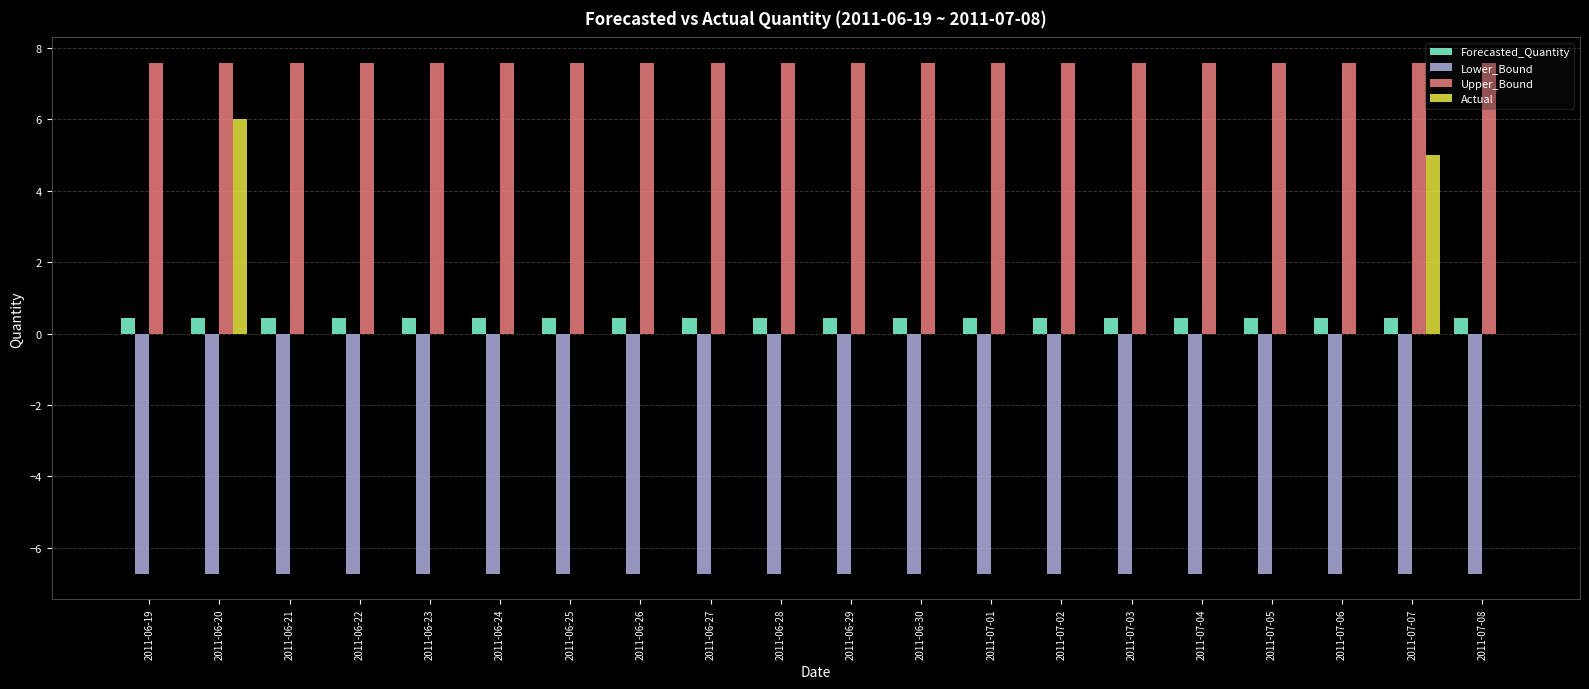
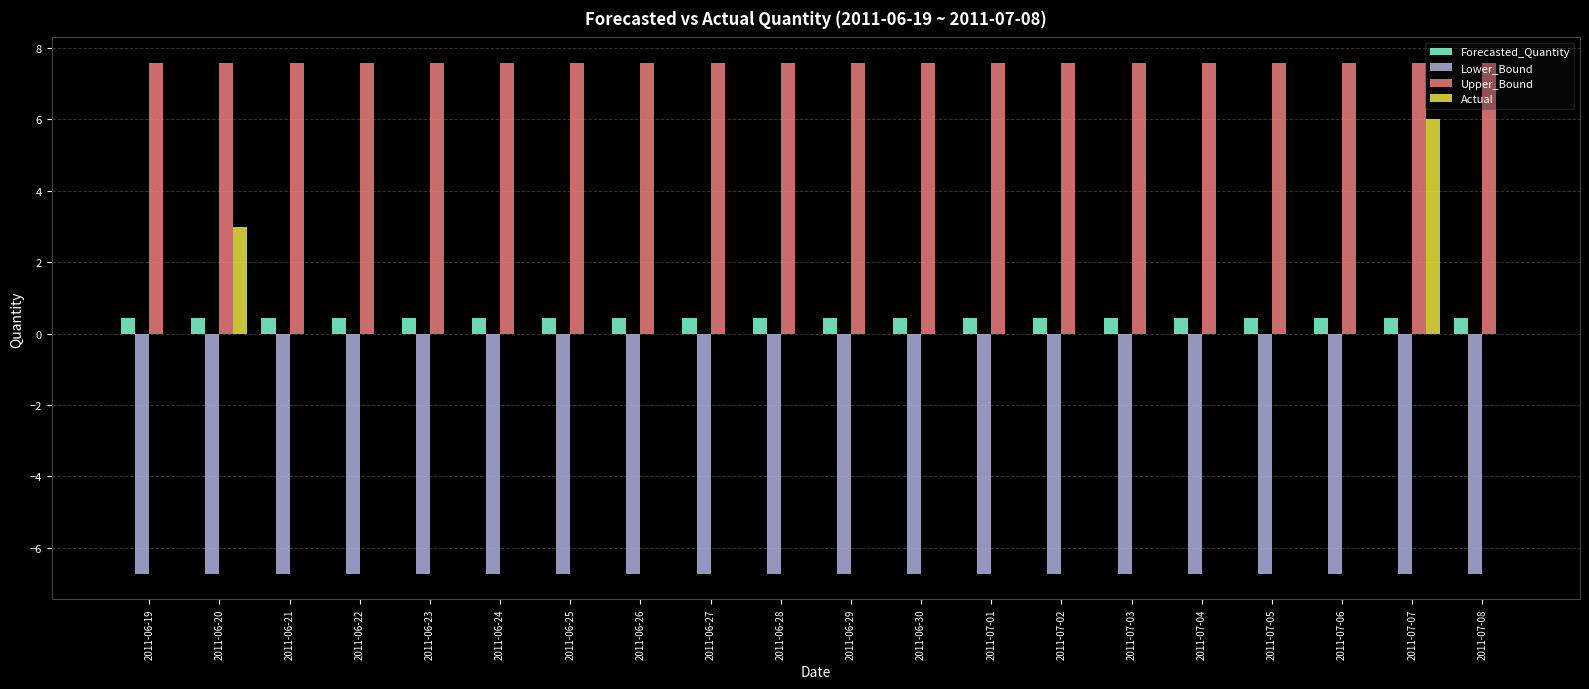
Actual, 2011-06-20: 6 -> 3
Actual, 2011-07-07: 5 -> 6
